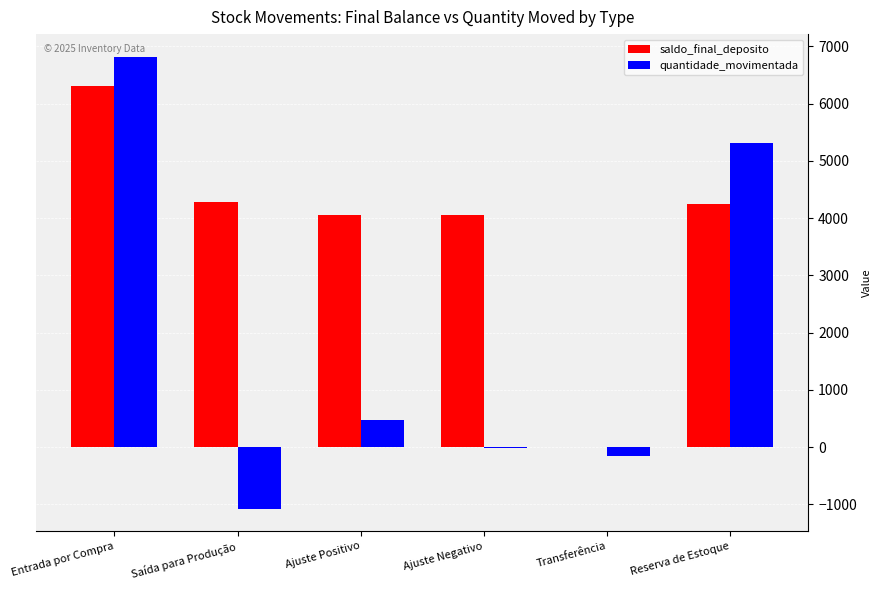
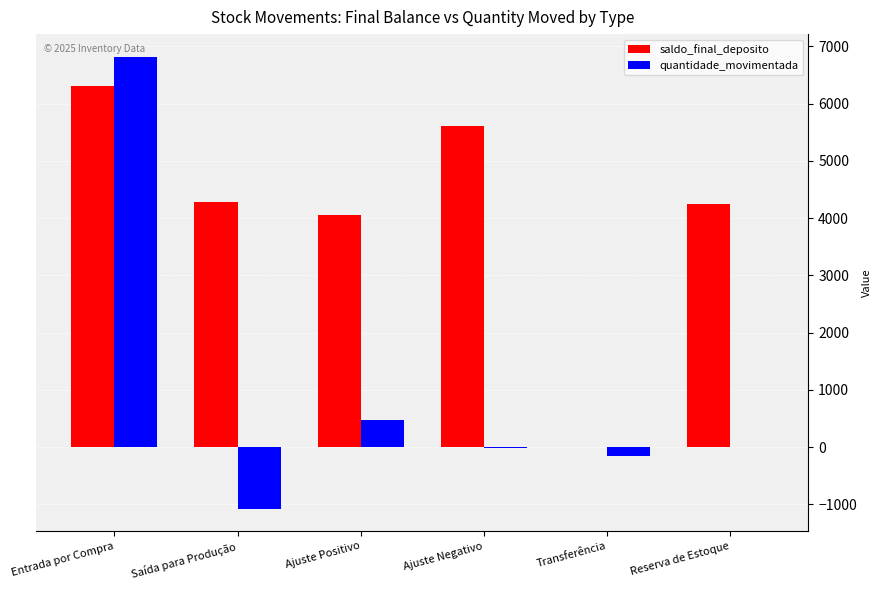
saldo_final_deposito, Ajuste Negativo: 4100 -> 5600
quantidade_movimentada, Reserva de Estoque: 5300 -> 0
